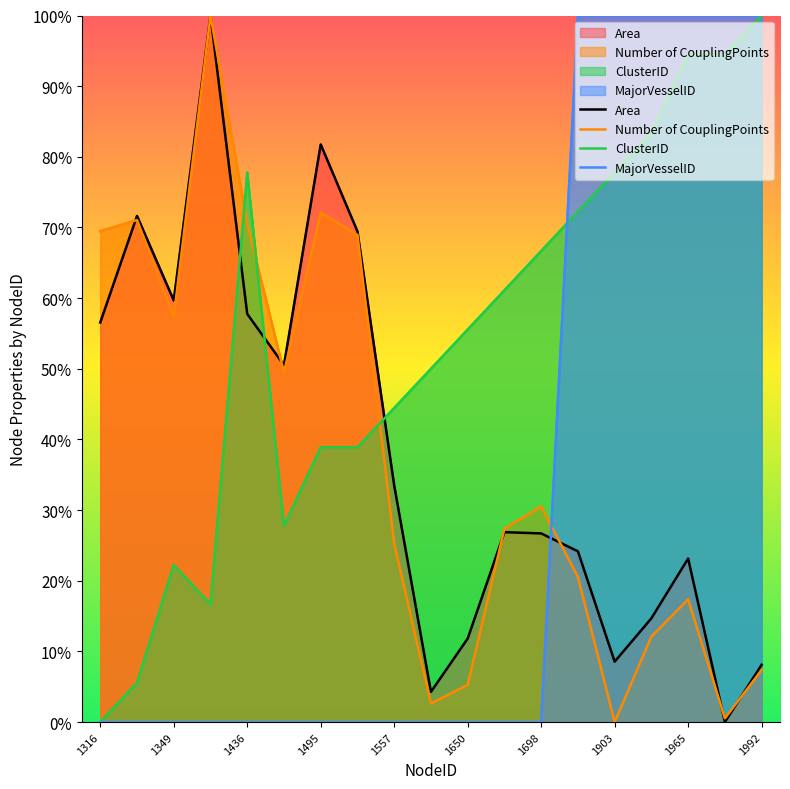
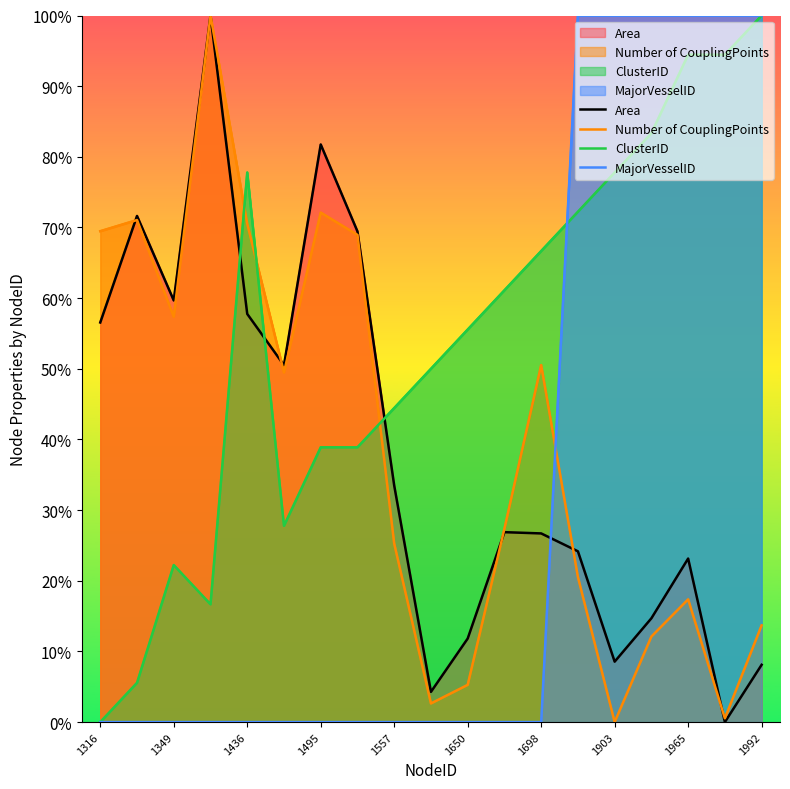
Number of CouplingPoints, 1698: 31% -> 51%
Number of CouplingPoints, 1992: 7% -> 14%
